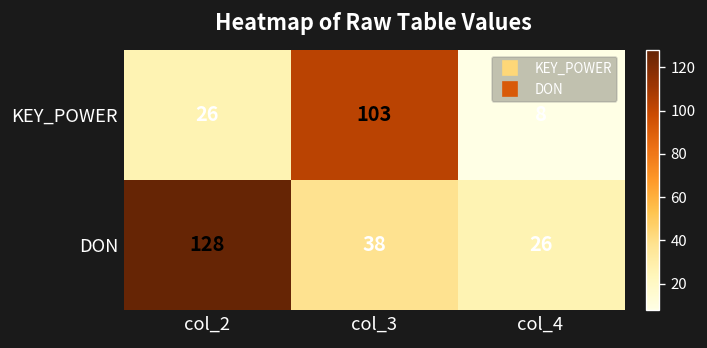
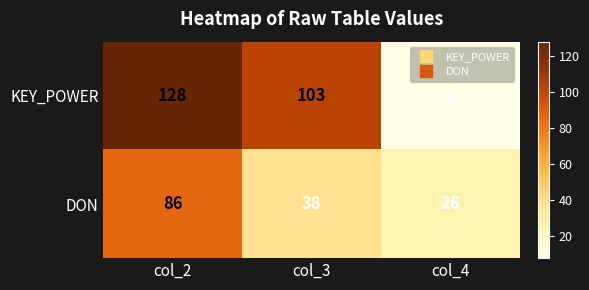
KEY_POWER, col_2: 26 -> 128
DON, col_2: 128 -> 86
